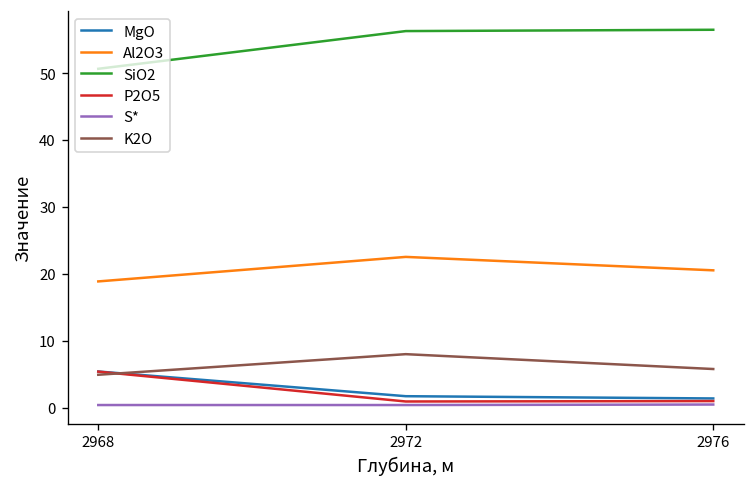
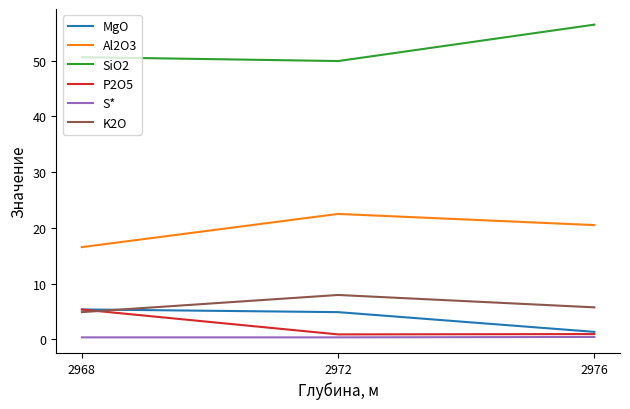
Al2O3, 2968: 19 -> 17
MgO, 2972: 2 -> 5
SiO2, 2972: 56 -> 50
